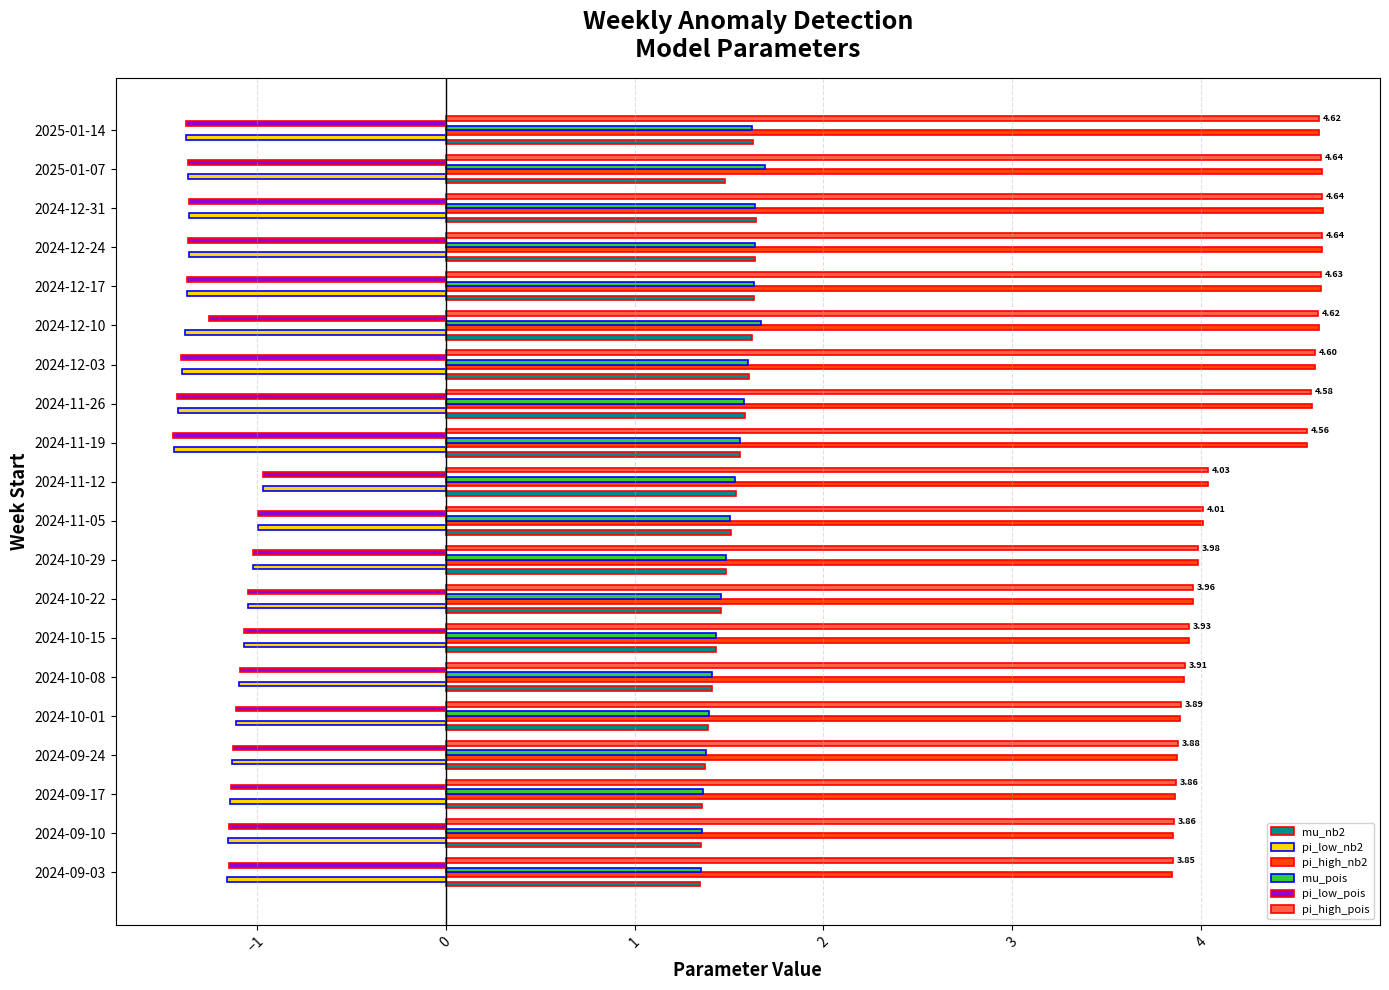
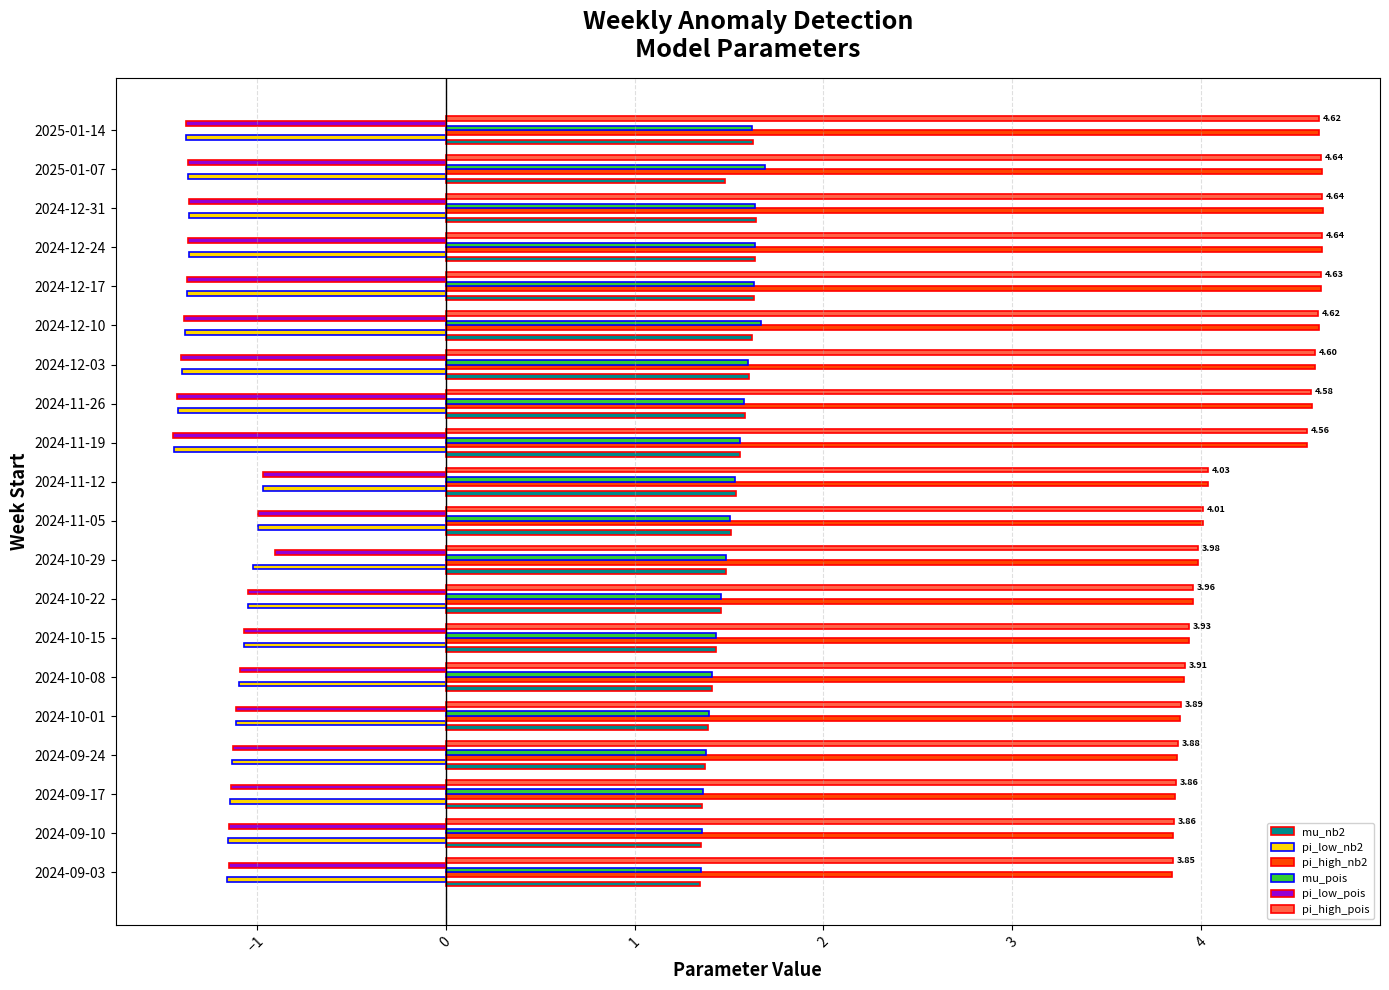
pi_low_pois, 2024-12-10: -1.25 -> -1.38
pi_low_pois, 2024-10-29: -1.02 -> -0.90
